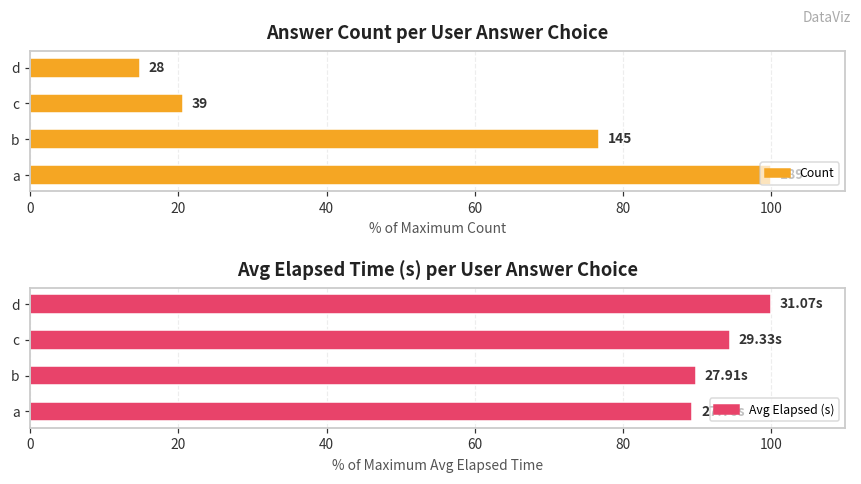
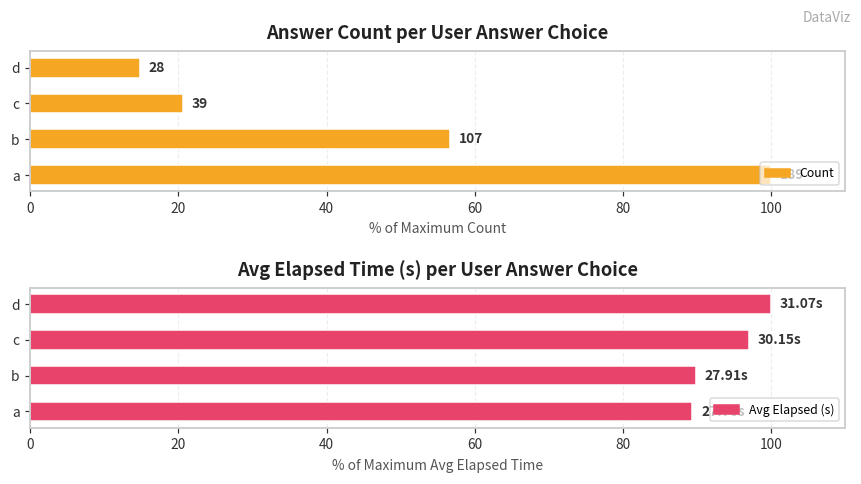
Answer Count per User Answer Choice, b: 145 -> 107
Avg Elapsed Time (s) per User Answer Choice, c: 29.33s -> 30.15s
